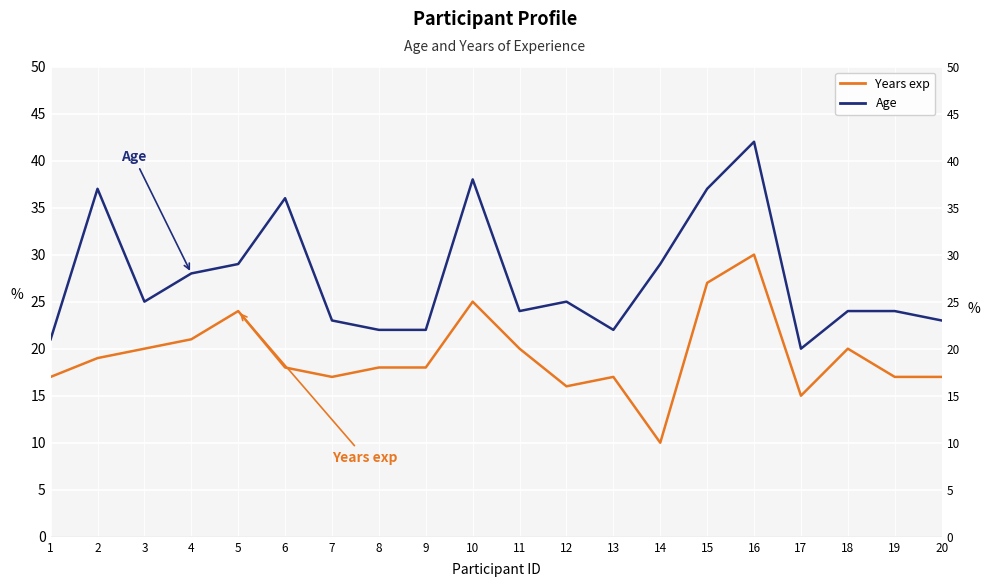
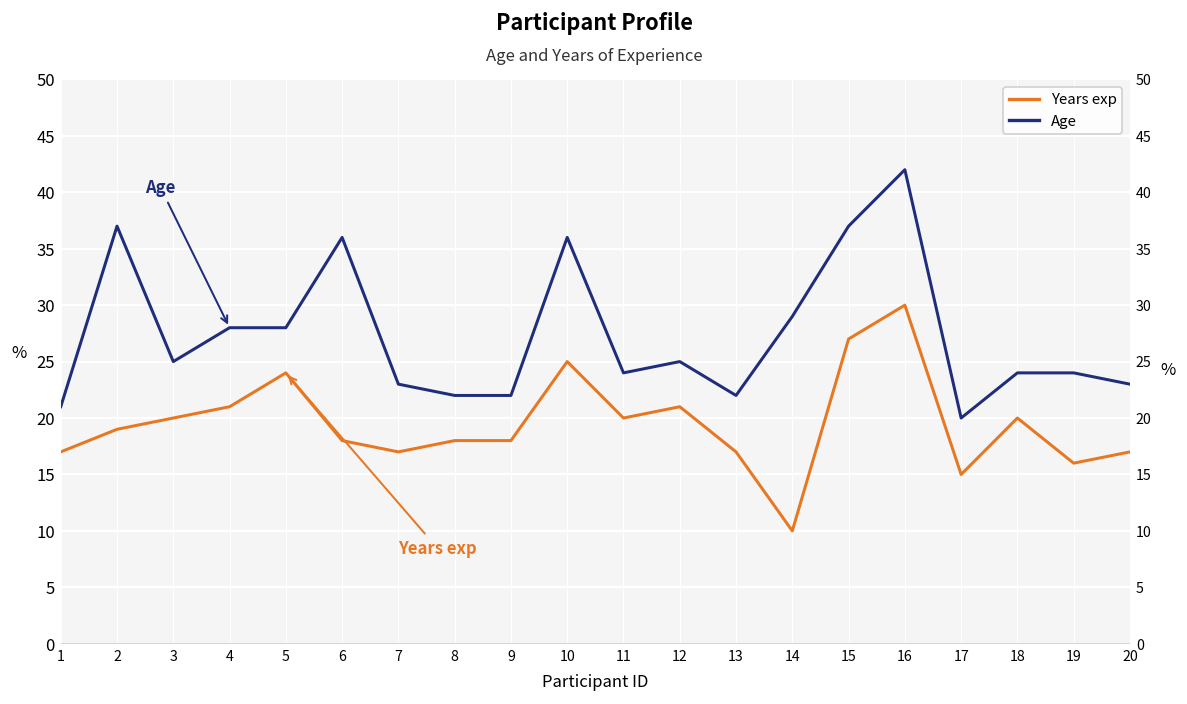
Age, 5: 29 -> 28
Age, 10: 38 -> 36
Years exp, 12: 16 -> 21
Years exp, 19: 17 -> 16
